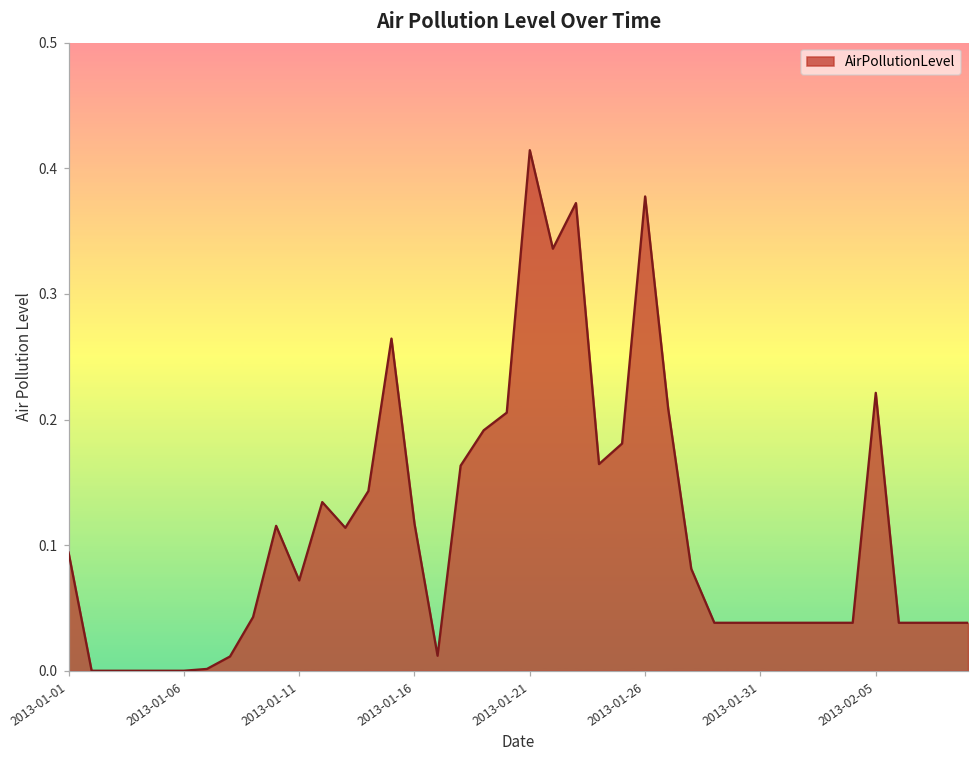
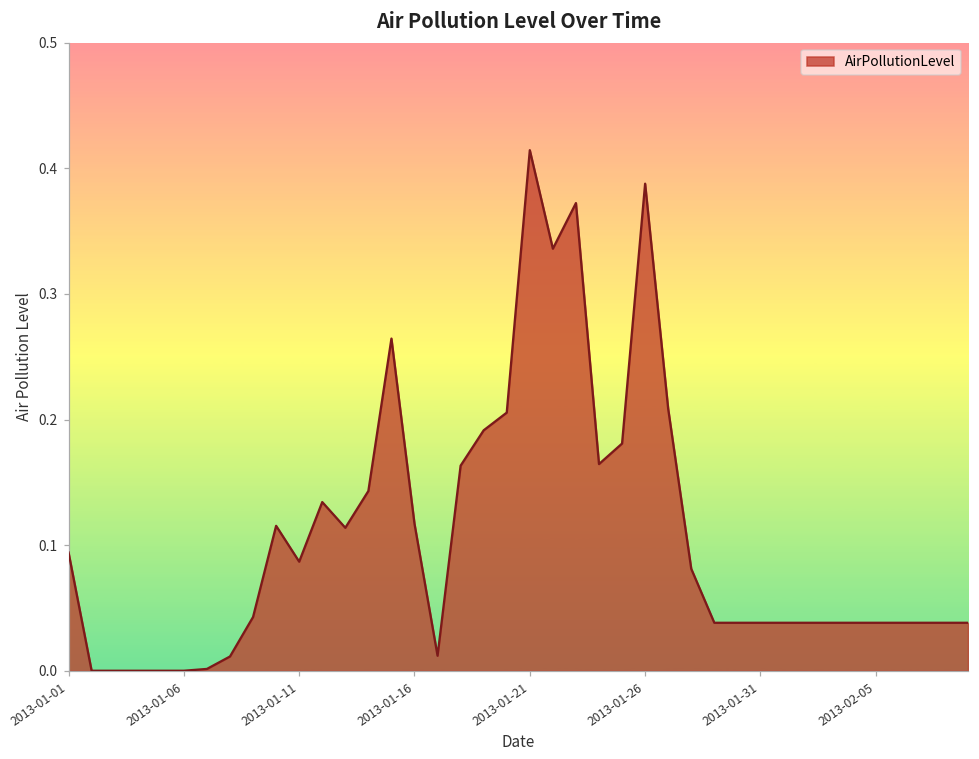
2013-01-11: 0.072 -> 0.087
2013-01-26: 0.378 -> 0.388
2013-02-05: 0.221 -> 0.038
